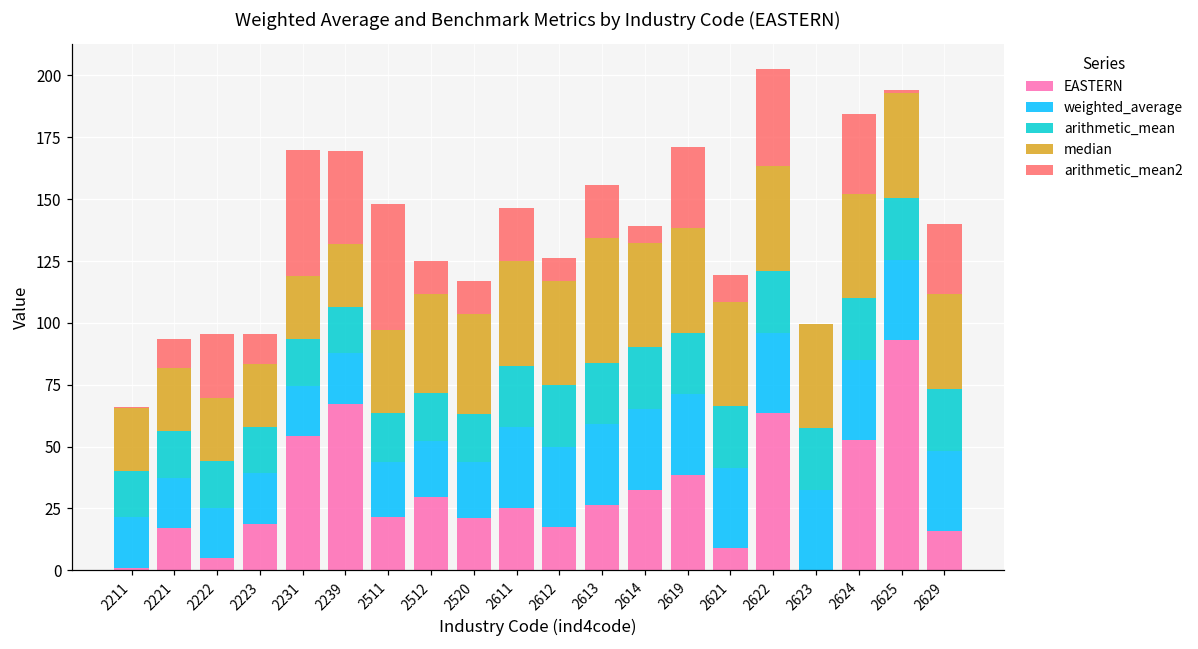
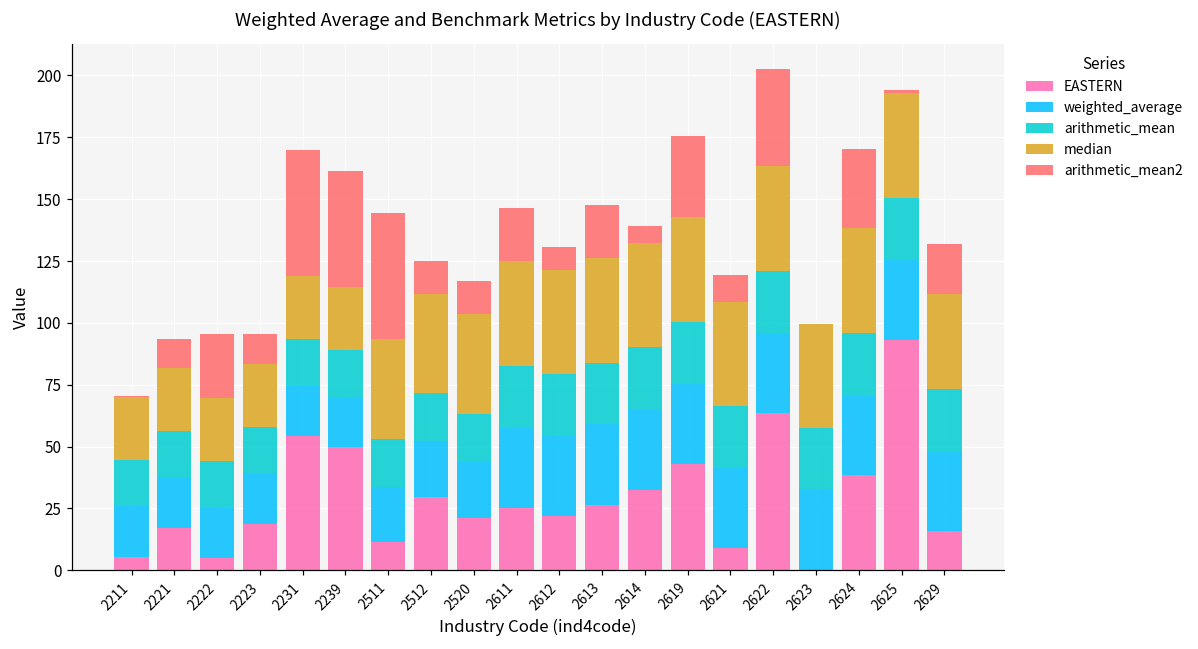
EASTERN, 2211: 1 -> 5
EASTERN, 2239: 67 -> 50
arithmetic_mean2, 2239: 37 -> 47
EASTERN, 2511: 22 -> 11
median, 2511: 34 -> 40
EASTERN, 2612: 17 -> 22
median, 2613: 50 -> 42
EASTERN, 2619: 39 -> 43
EASTERN, 2624: 52 -> 39
arithmetic_mean2, 2629: 28 -> 20
